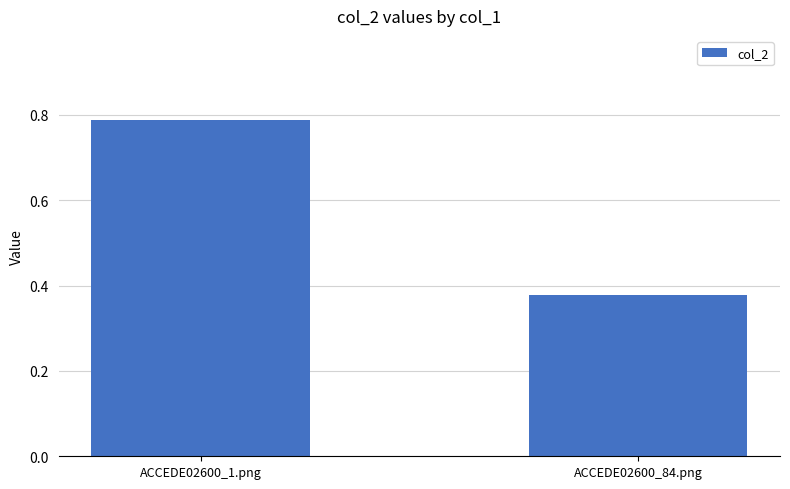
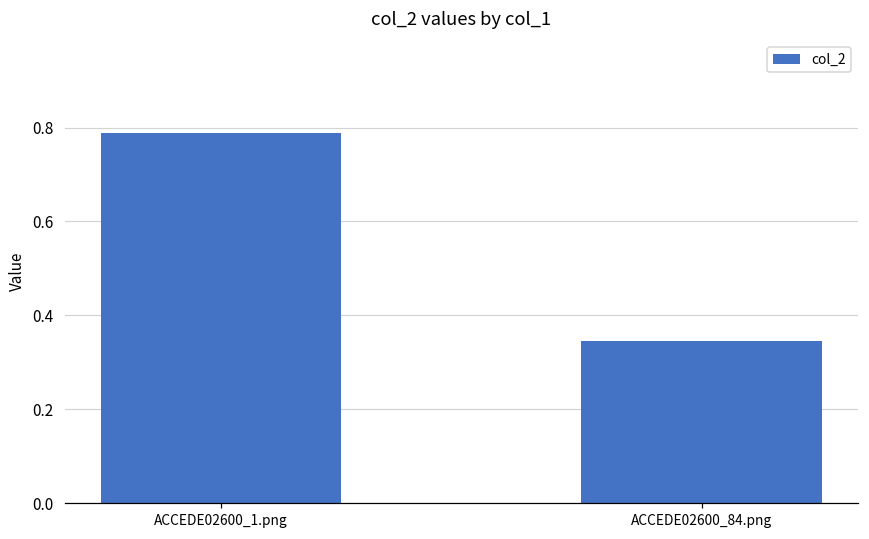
ACCEDE02600_84.png: 0.38 -> 0.35
